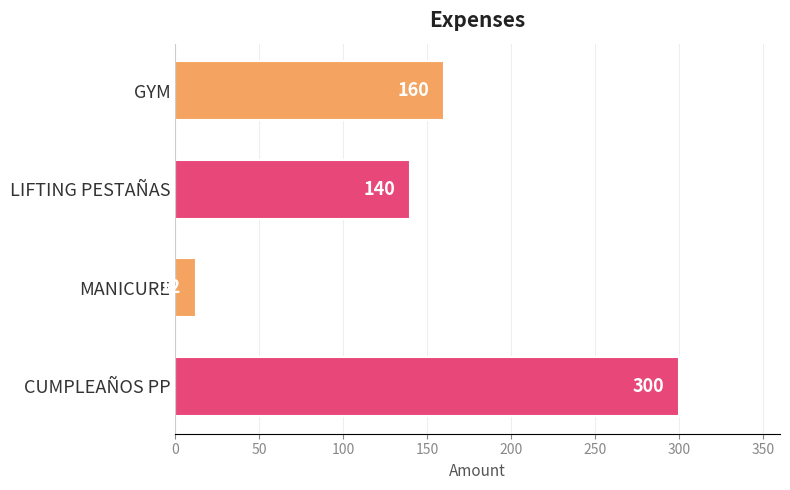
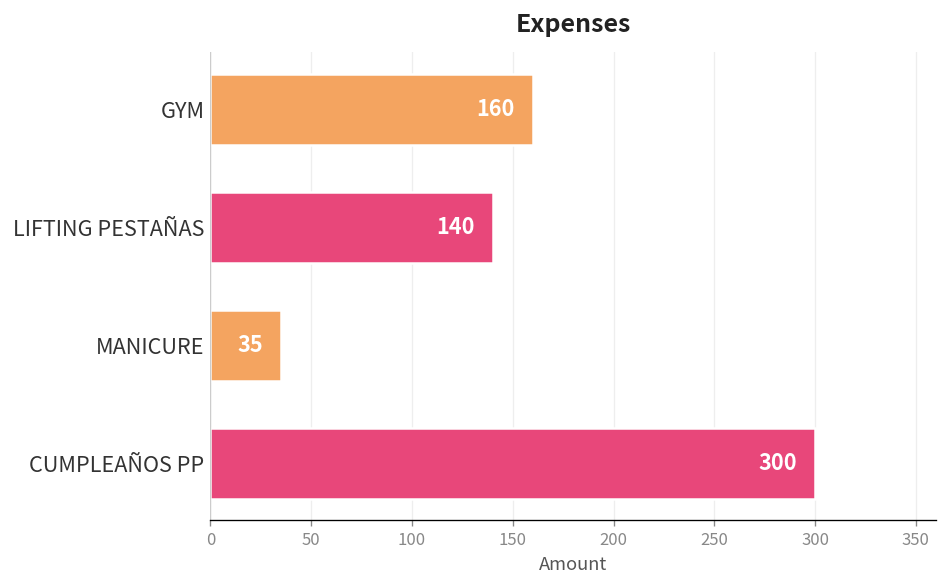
MANICURE: 12 -> 35
